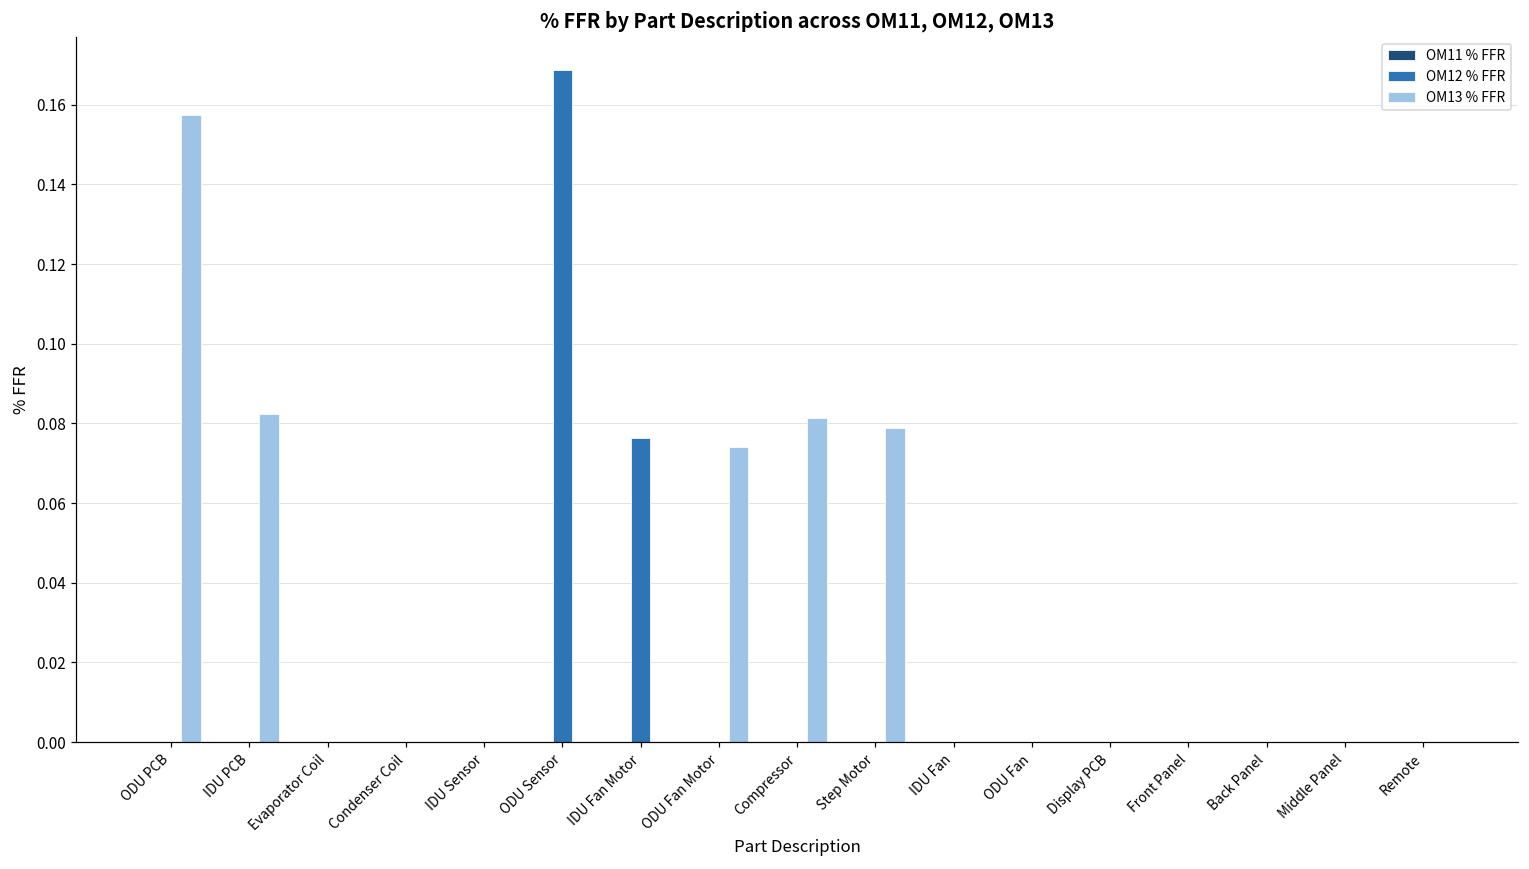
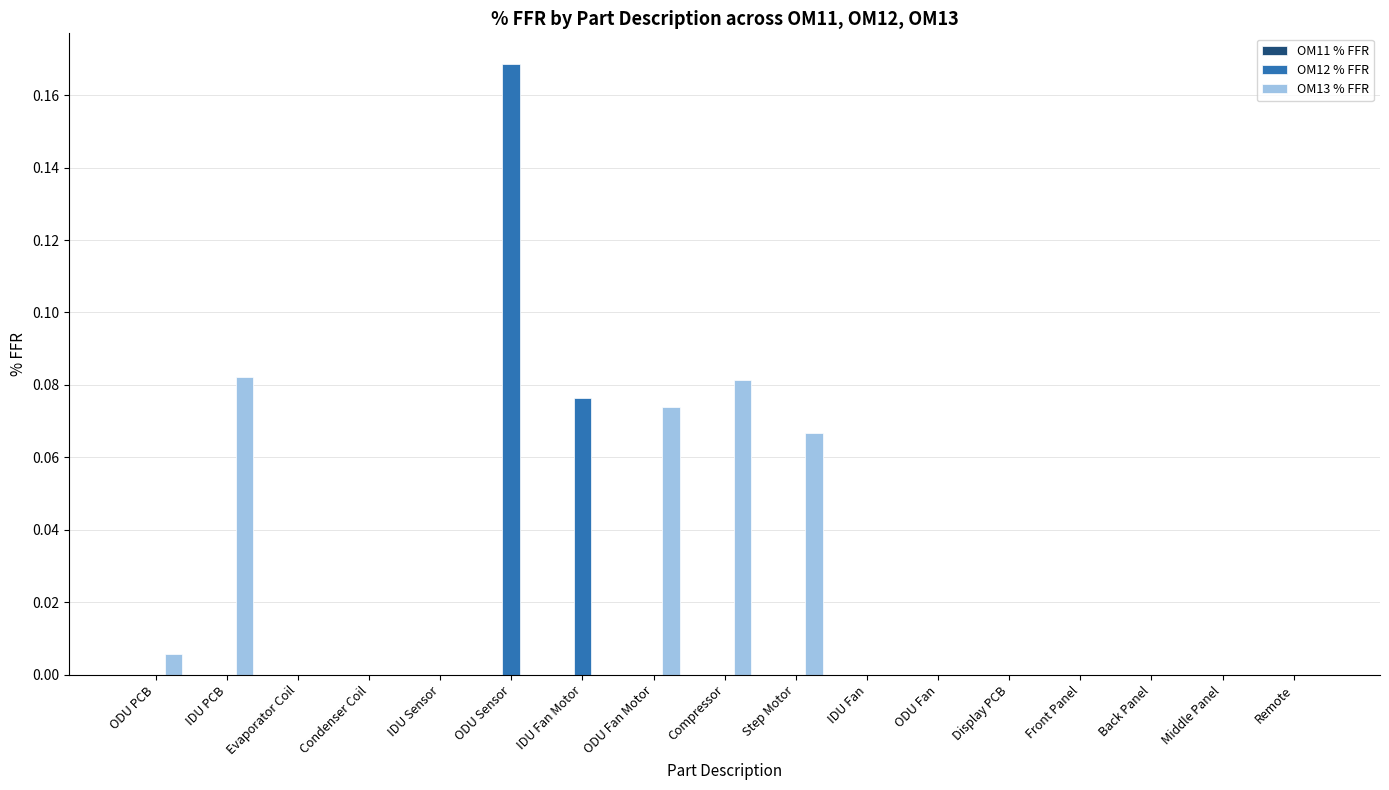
OM13 % FFR, ODU PCB: 0.157 -> 0.006
OM13 % FFR, Step Motor: 0.079 -> 0.067
